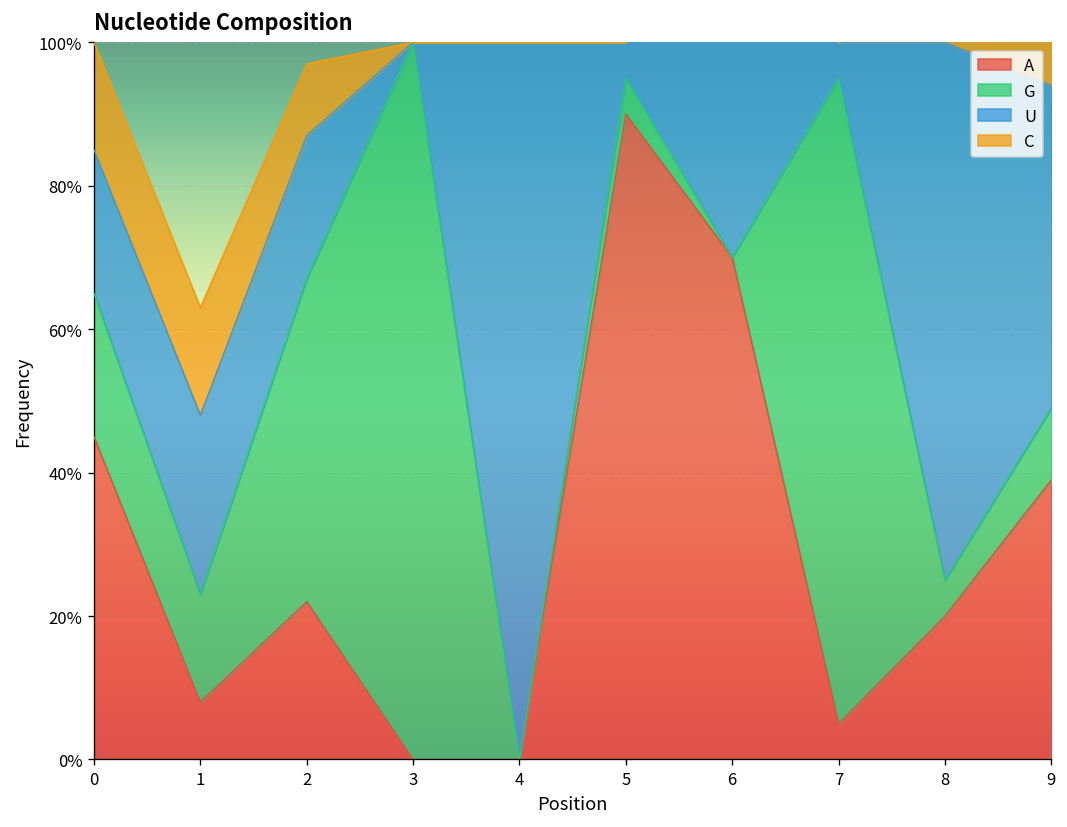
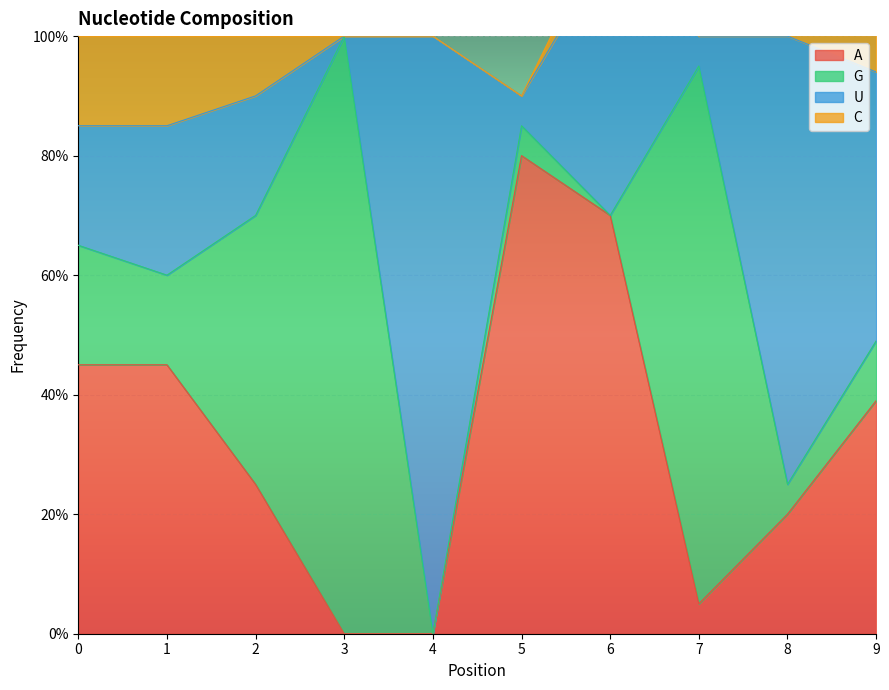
A, 1: 8% -> 45%
A, 2: 22% -> 25%
A, 5: 90% -> 80%
